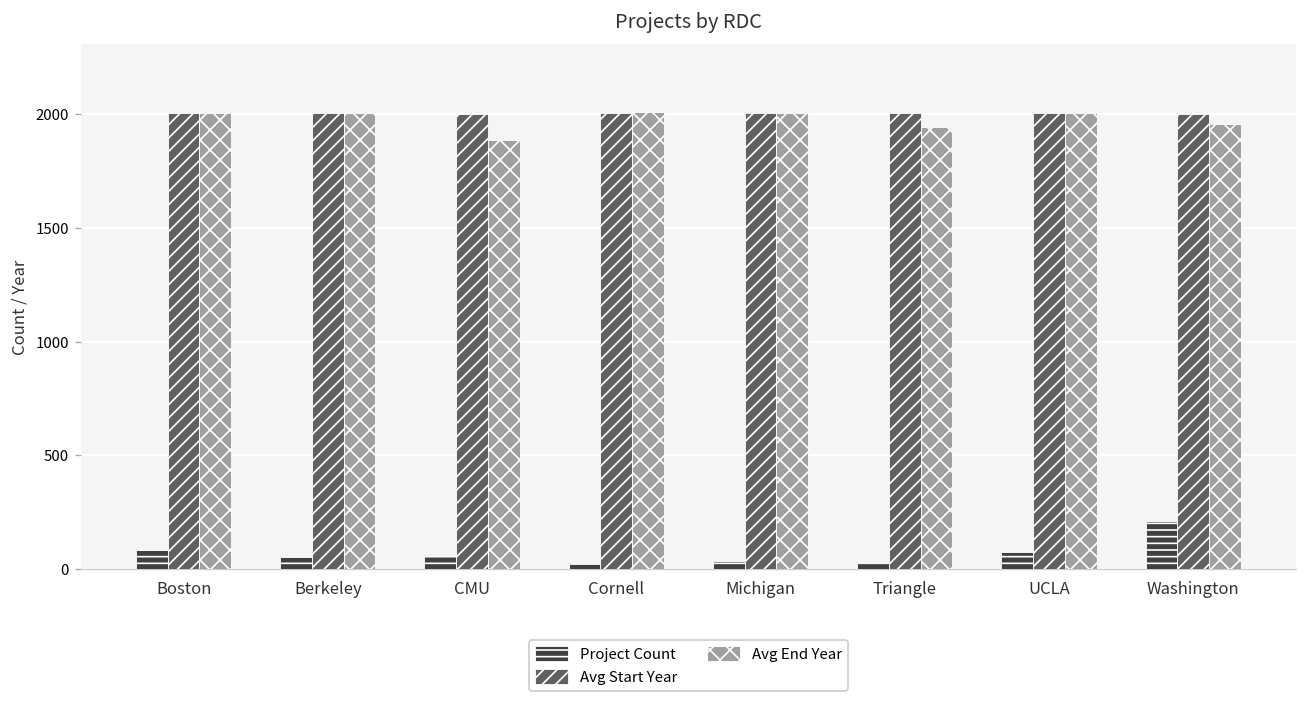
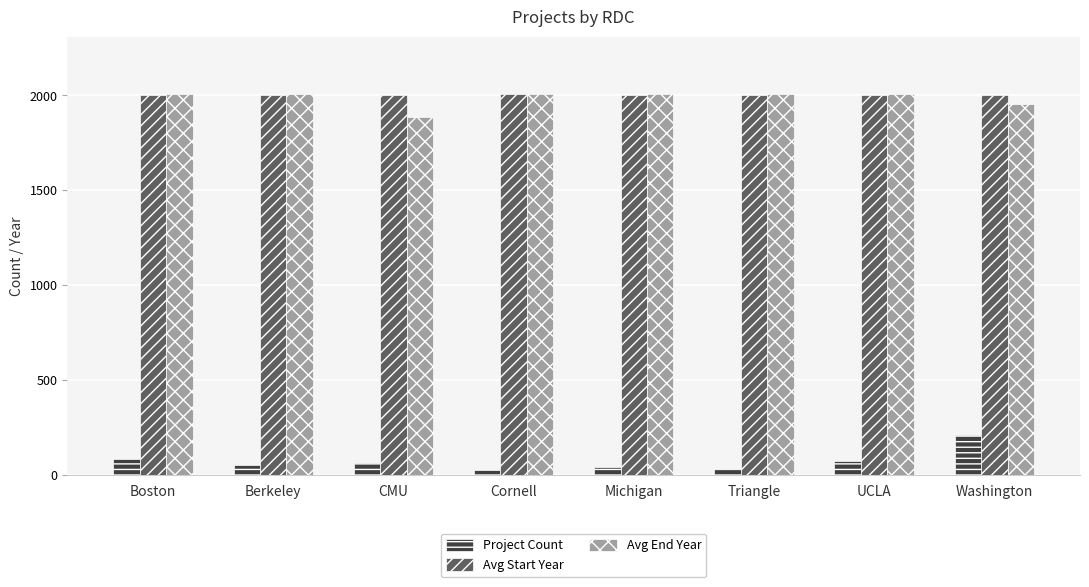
Avg End Year, Triangle: 1950 -> 2010
